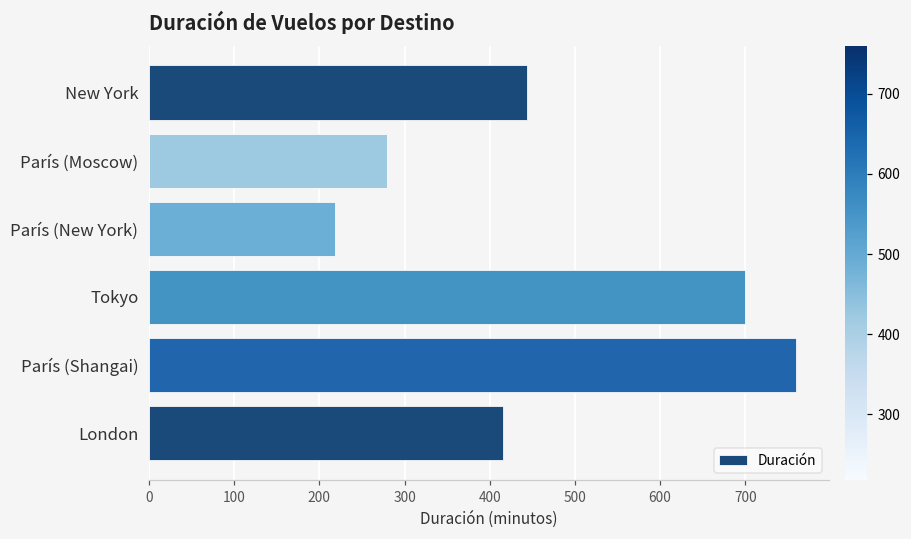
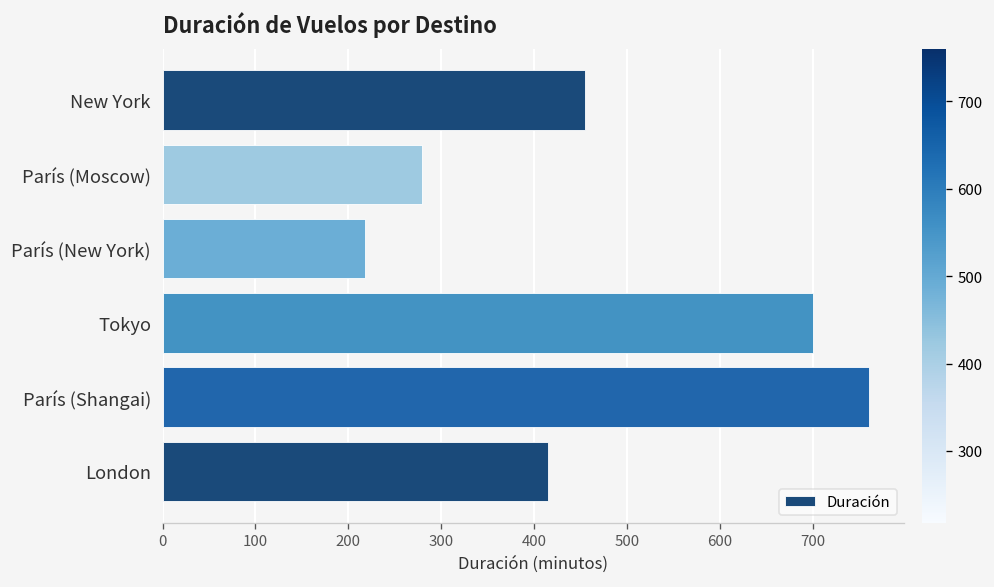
New York: 440 -> 460
